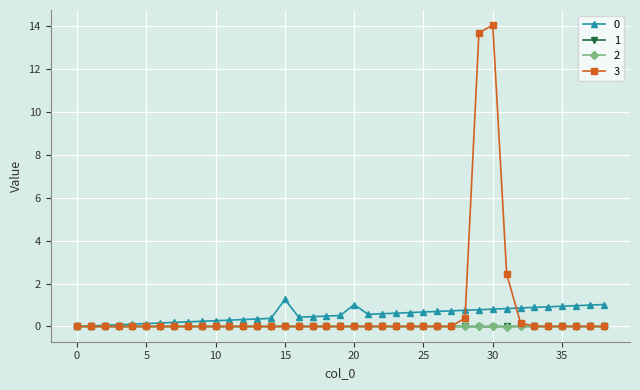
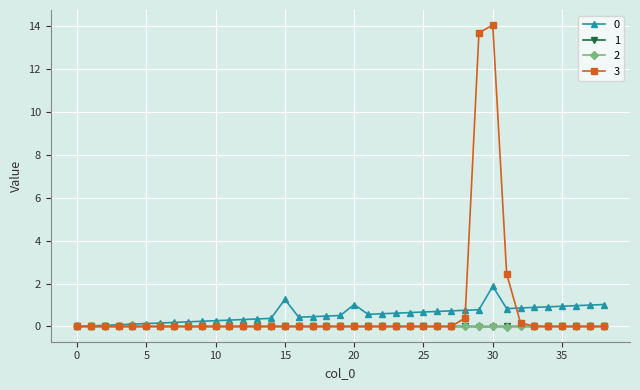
0, 30: 0.8 -> 1.9
